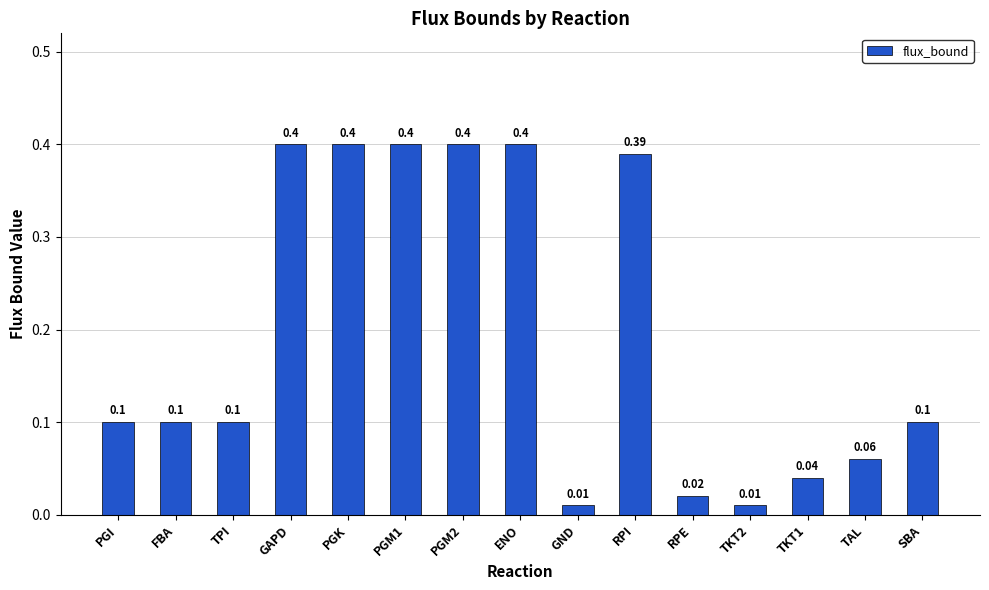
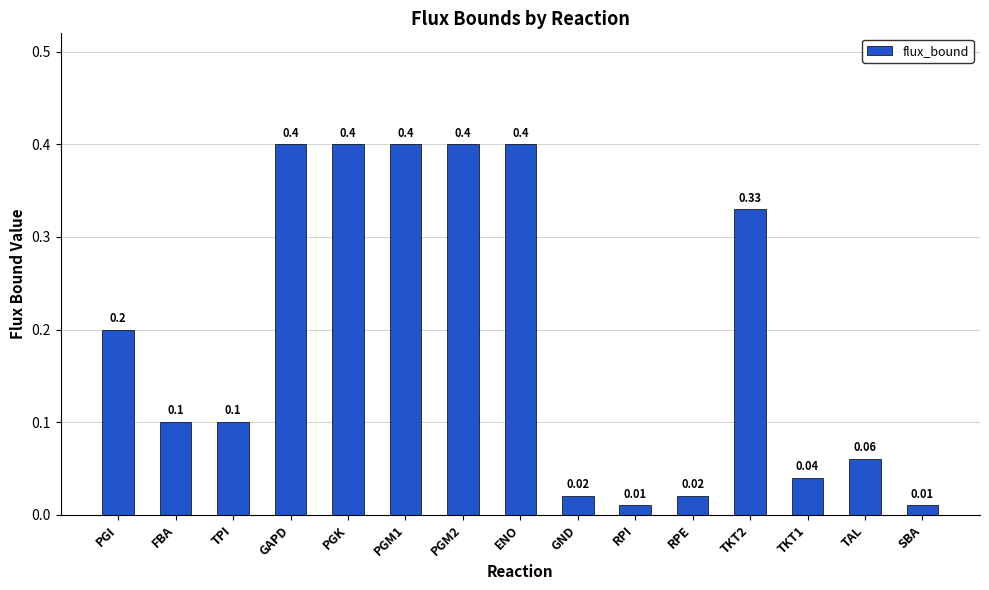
PGI: 0.1 -> 0.2
GND: 0.01 -> 0.02
RPI: 0.39 -> 0.01
TKT2: 0.01 -> 0.33
SBA: 0.1 -> 0.01
